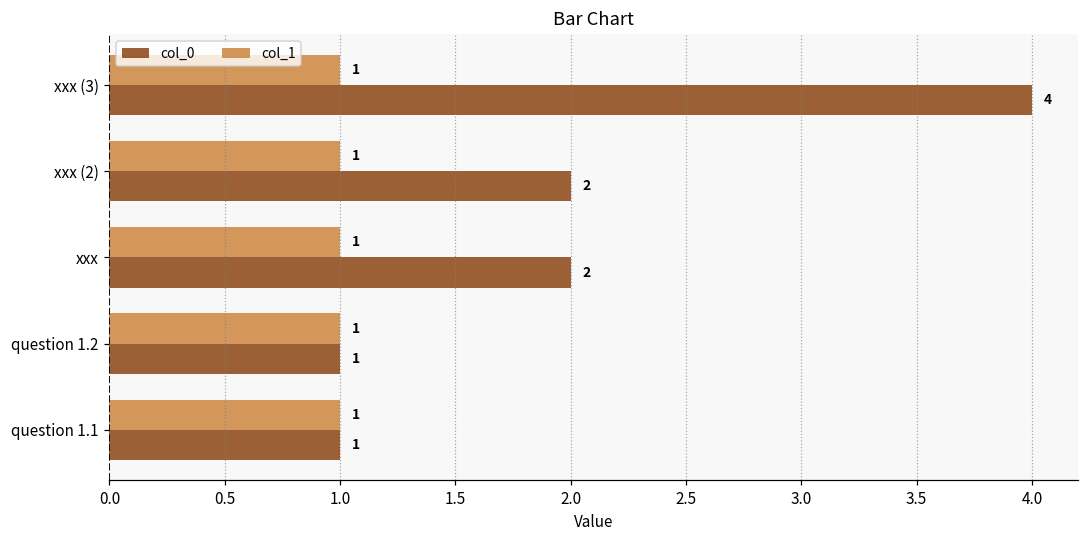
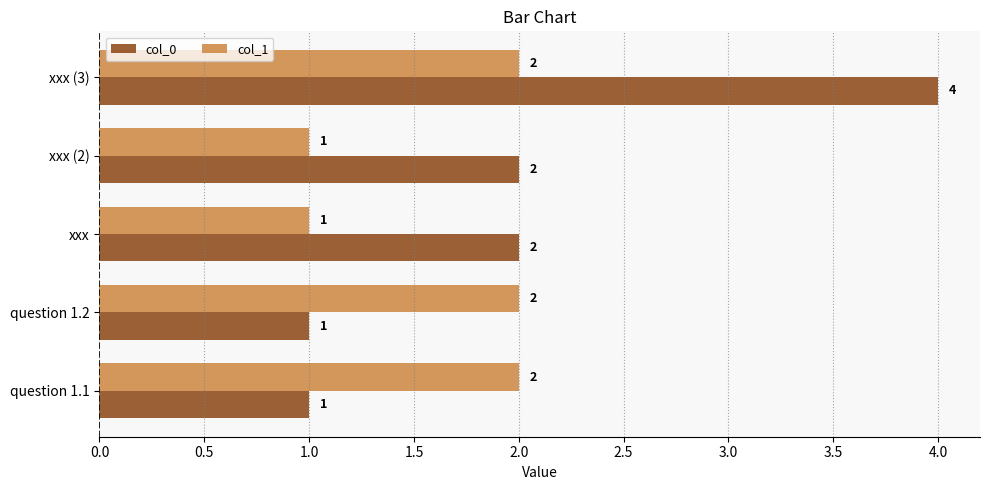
col_1, xxx (3): 1 -> 2
col_1, question 1.2: 1 -> 2
col_1, question 1.1: 1 -> 2
